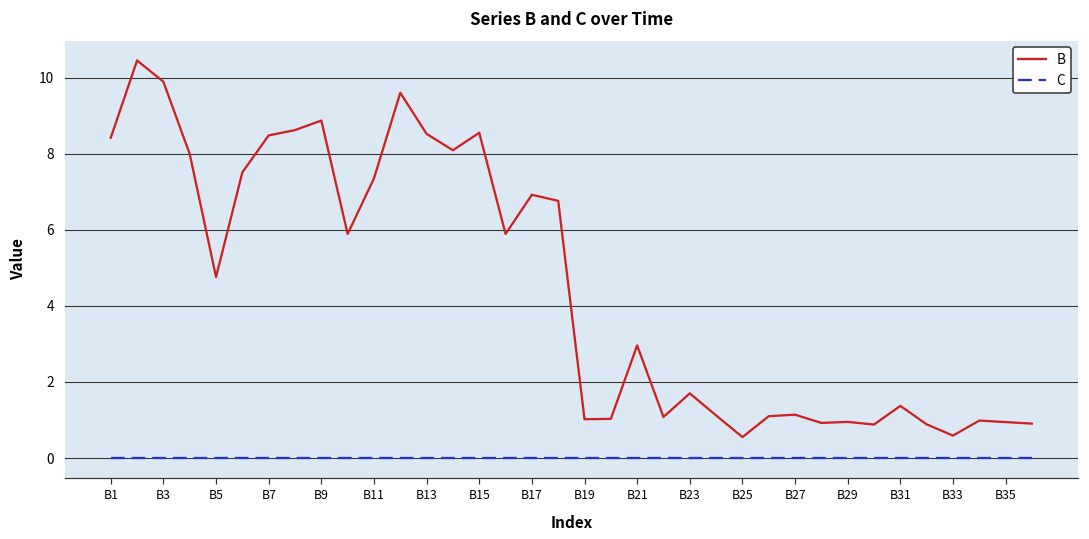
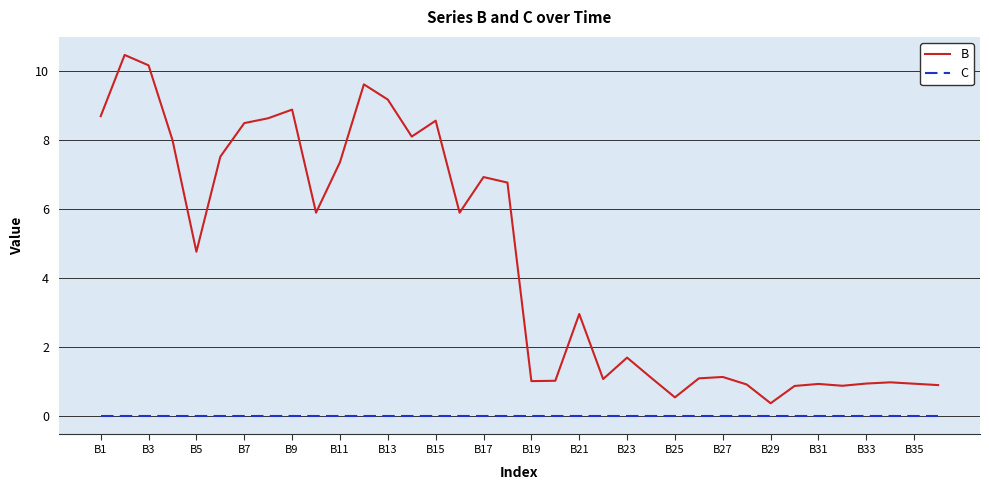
B, B1: 8.4 -> 8.7
B, B3: 9.9 -> 10.2
B, B13: 8.5 -> 9.2
B, B29: 1.0 -> 0.4
B, B31: 1.4 -> 0.9
B, B33: 0.6 -> 1.0
